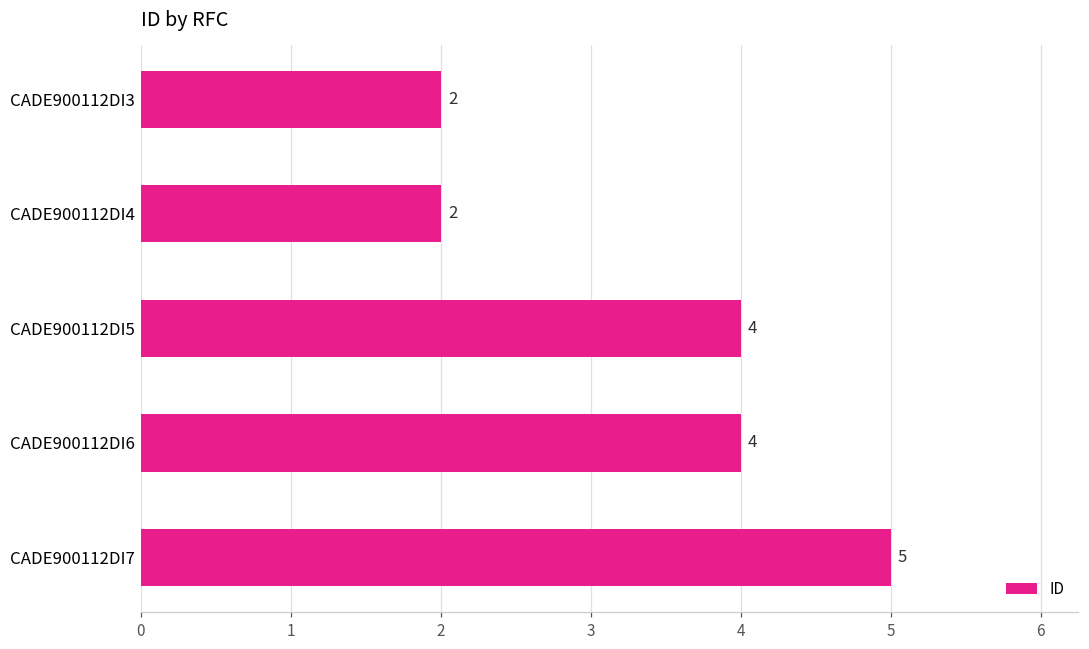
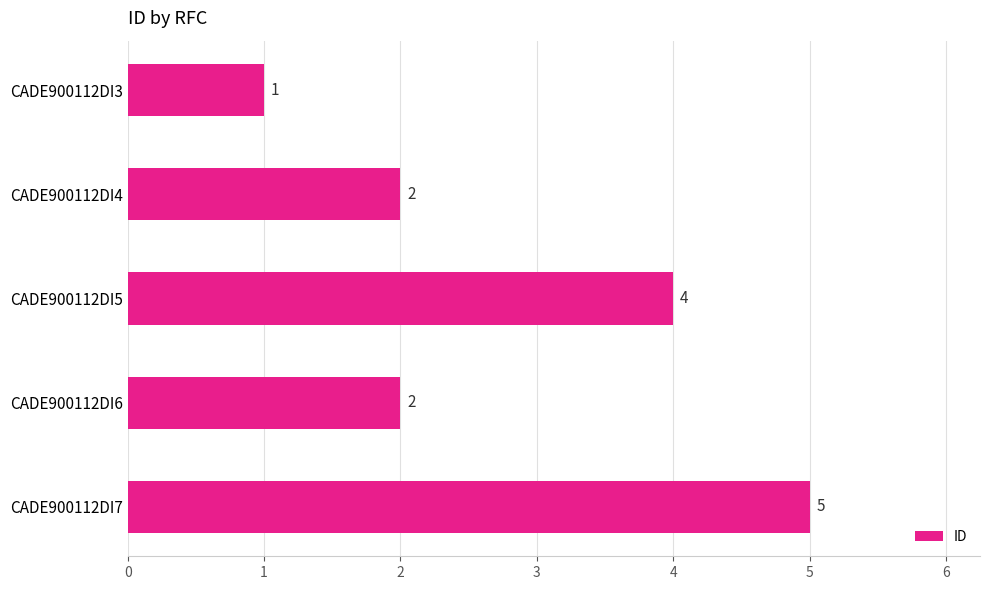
CADE900112DI3: 2 -> 1
CADE900112DI6: 4 -> 2
